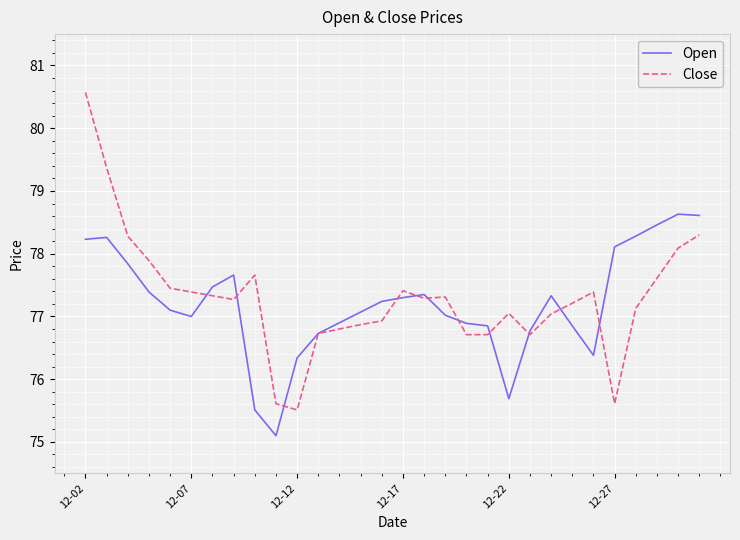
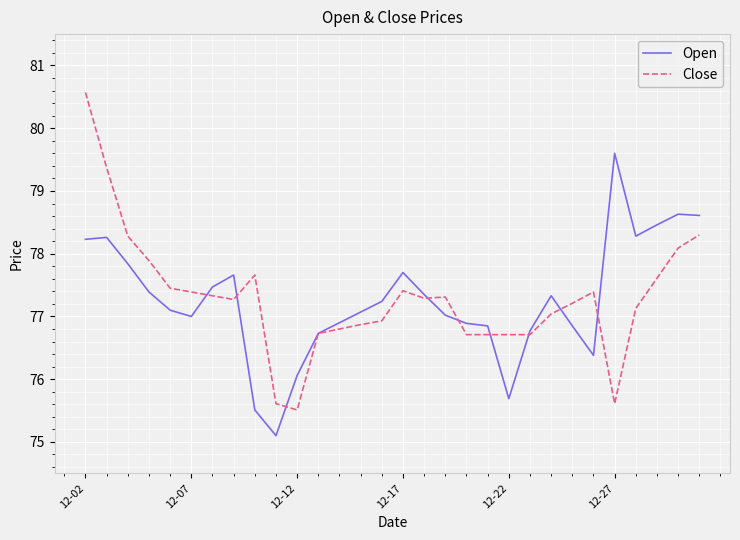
Open, 12-12: 76.3 -> 76.1
Open, 12-17: 77.3 -> 77.7
Close, 12-22: 77.1 -> 76.7
Open, 12-27: 78.1 -> 79.6
